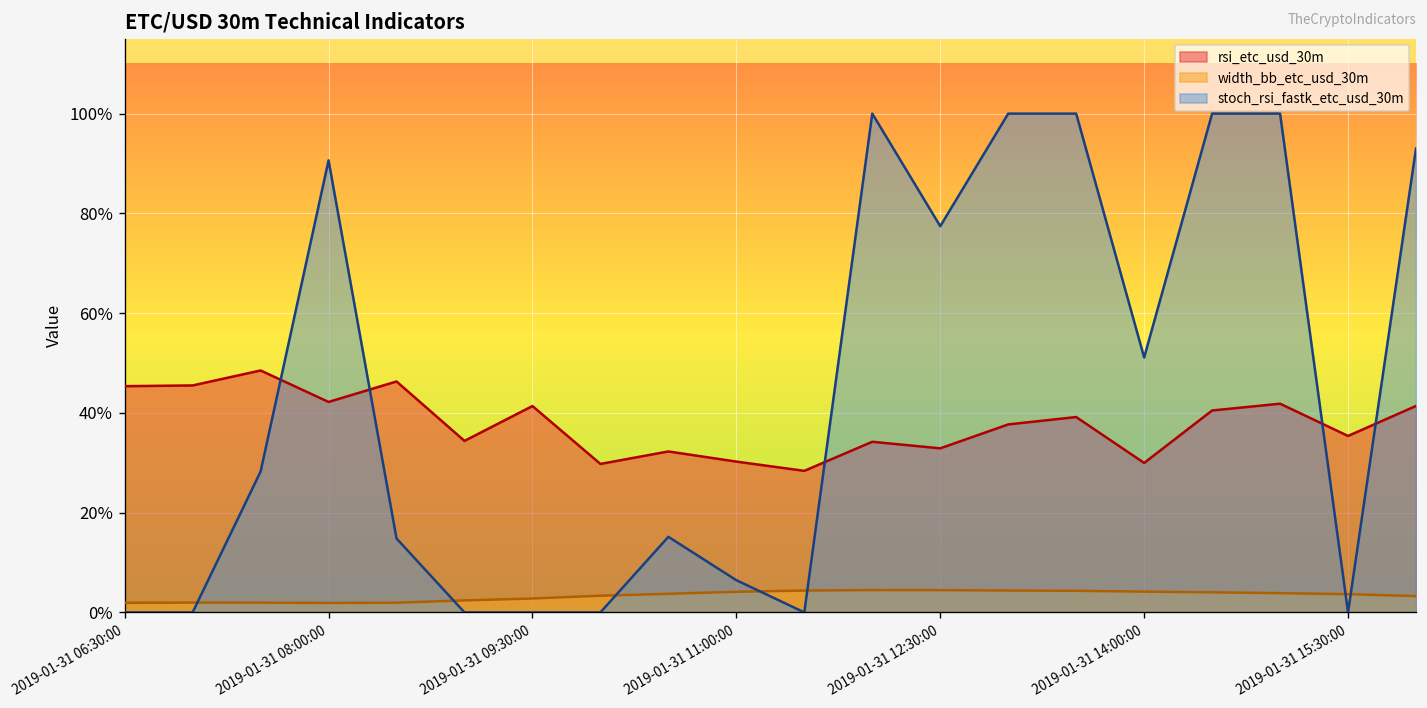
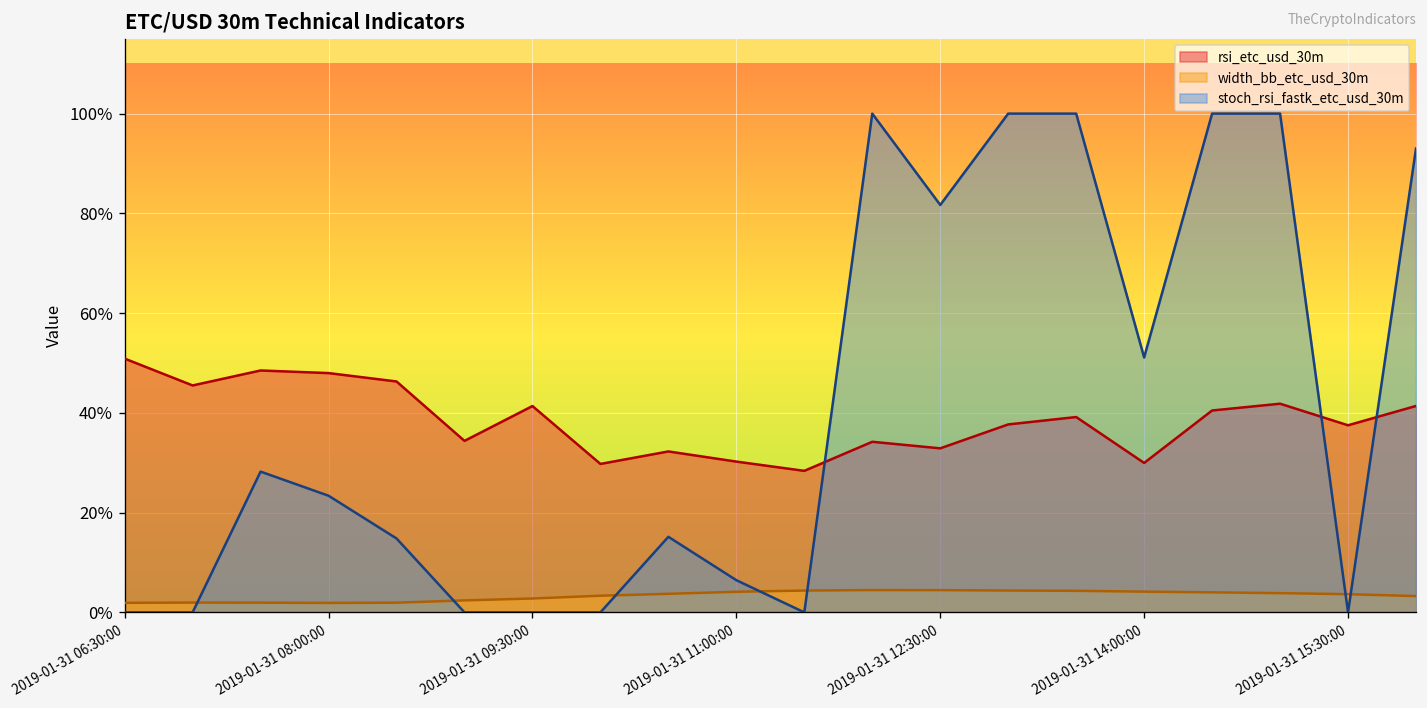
rsi_etc_usd_30m, 2019-01-31 06:30:00: 45% -> 51%
rsi_etc_usd_30m, 2019-01-31 08:00:00: 42% -> 48%
stoch_rsi_fastk_etc_usd_30m, 2019-01-31 08:00:00: 91% -> 23%
stoch_rsi_fastk_etc_usd_30m, 2019-01-31 12:30:00: 77% -> 82%
rsi_etc_usd_30m, 2019-01-31 15:30:00: 35% -> 38%
